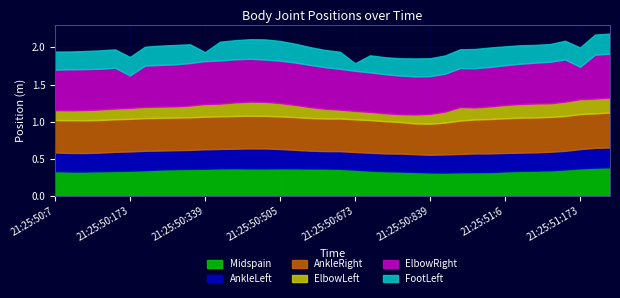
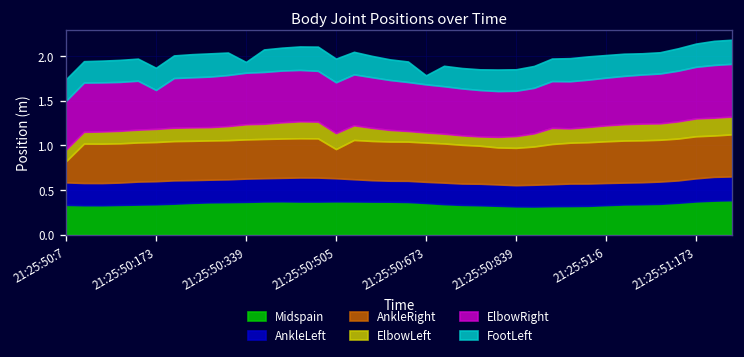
AnkleRight, 21:25:50:7: 0.4 -> 0.2
AnkleRight, 21:25:50:505: 0.4 -> 0.3
ElbowRight, 21:25:51:173: 0.4 -> 0.6
